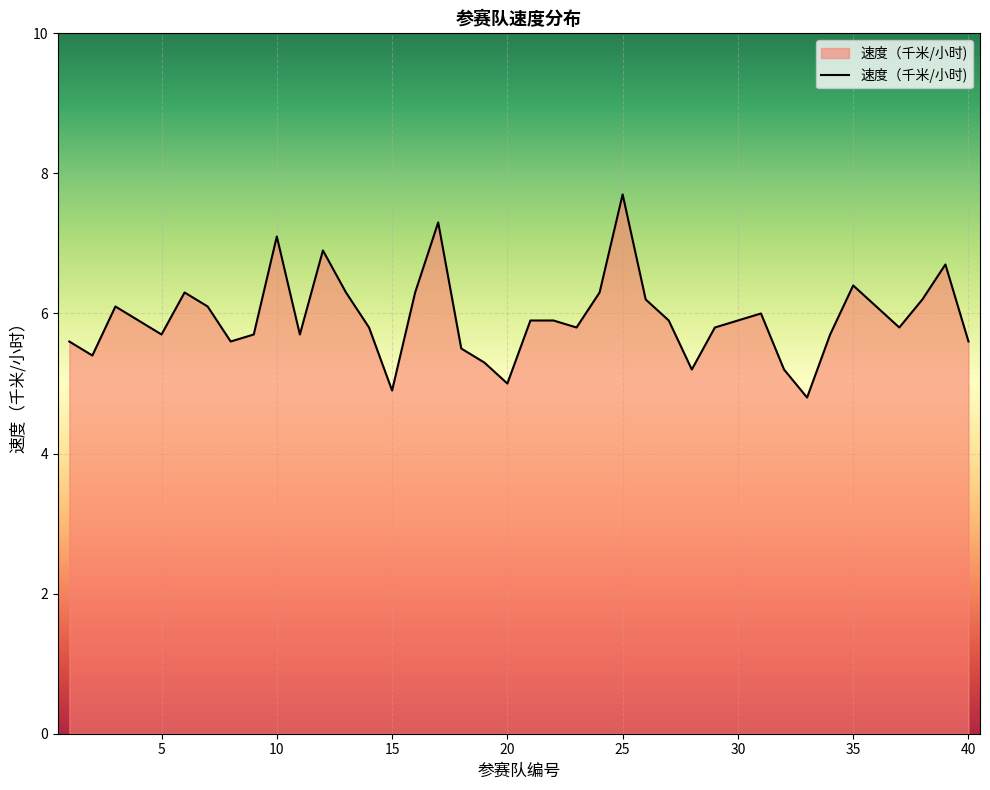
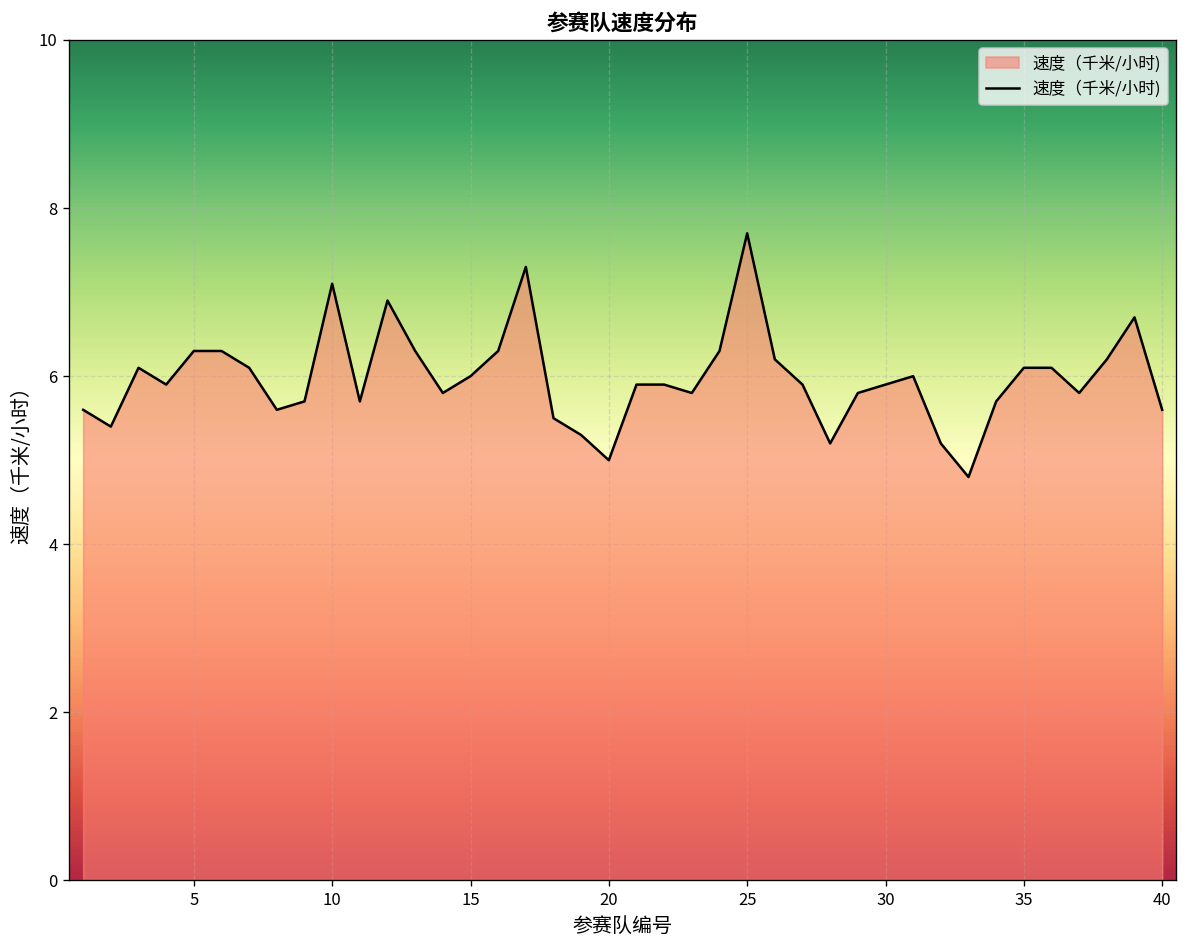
5: 5.7 -> 6.3
15: 4.9 -> 6.0
35: 6.4 -> 6.1
